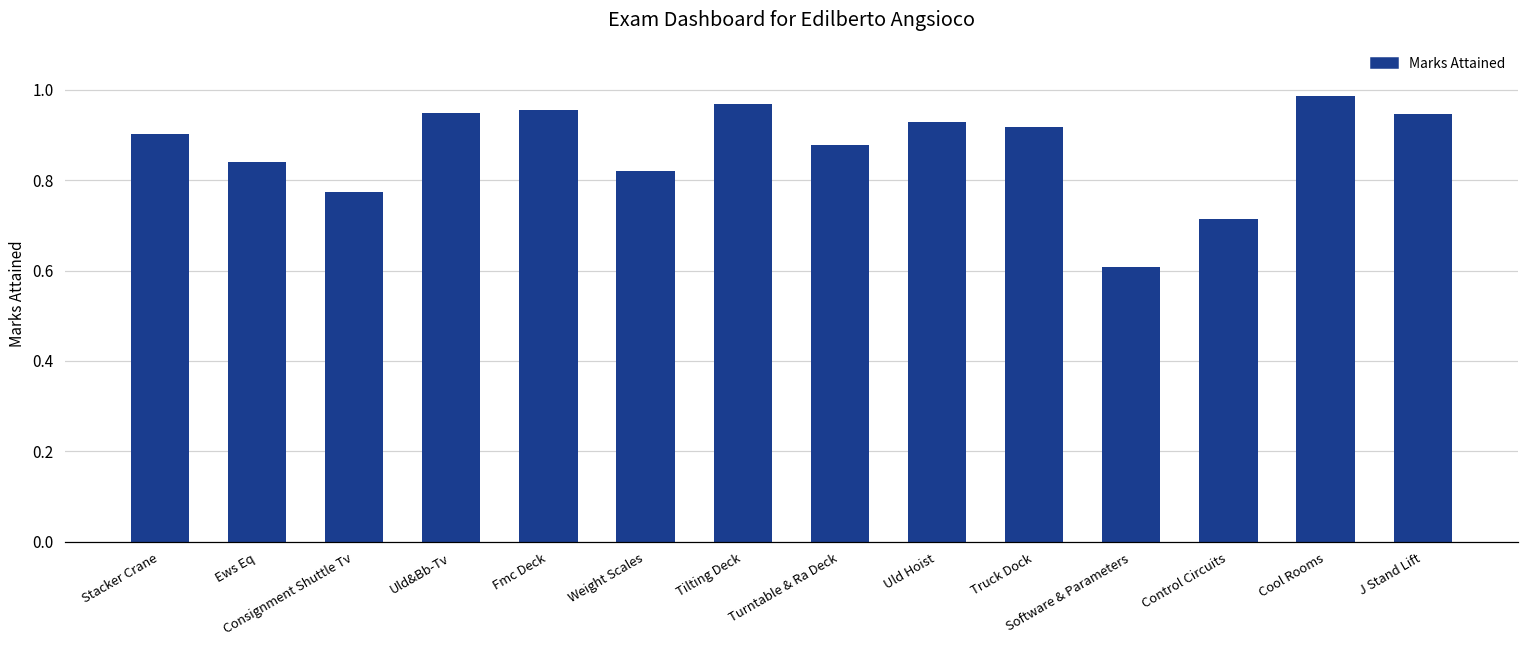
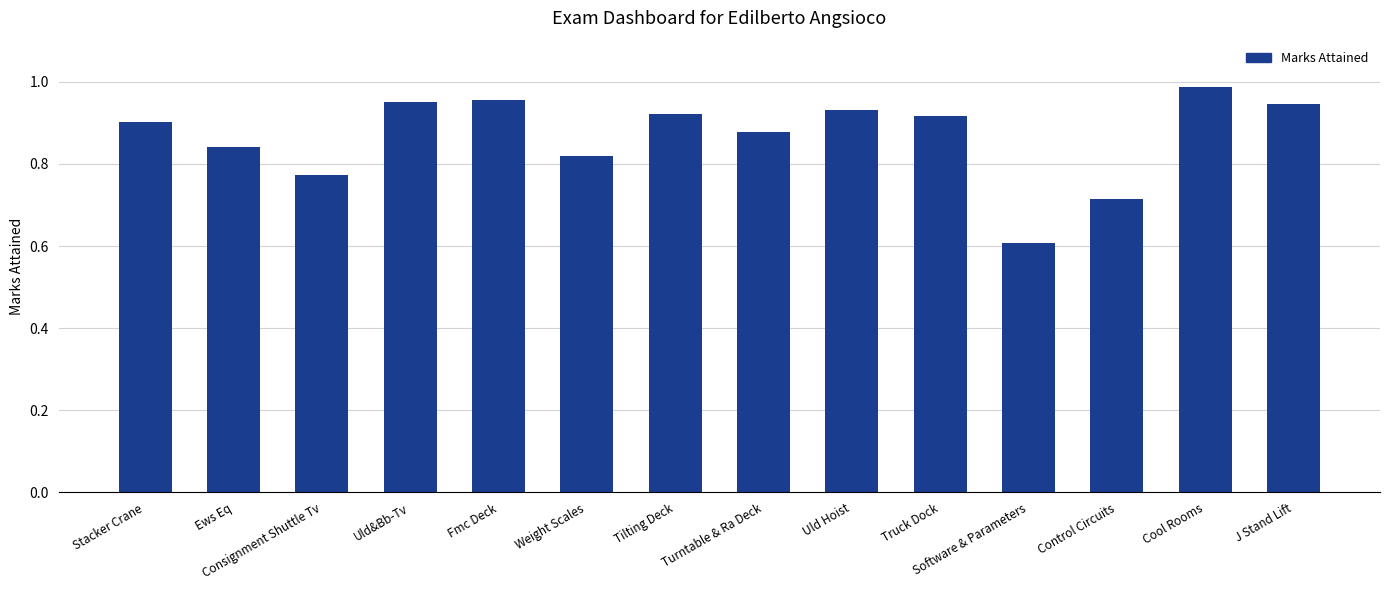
Tilting Deck: 0.97 -> 0.92
